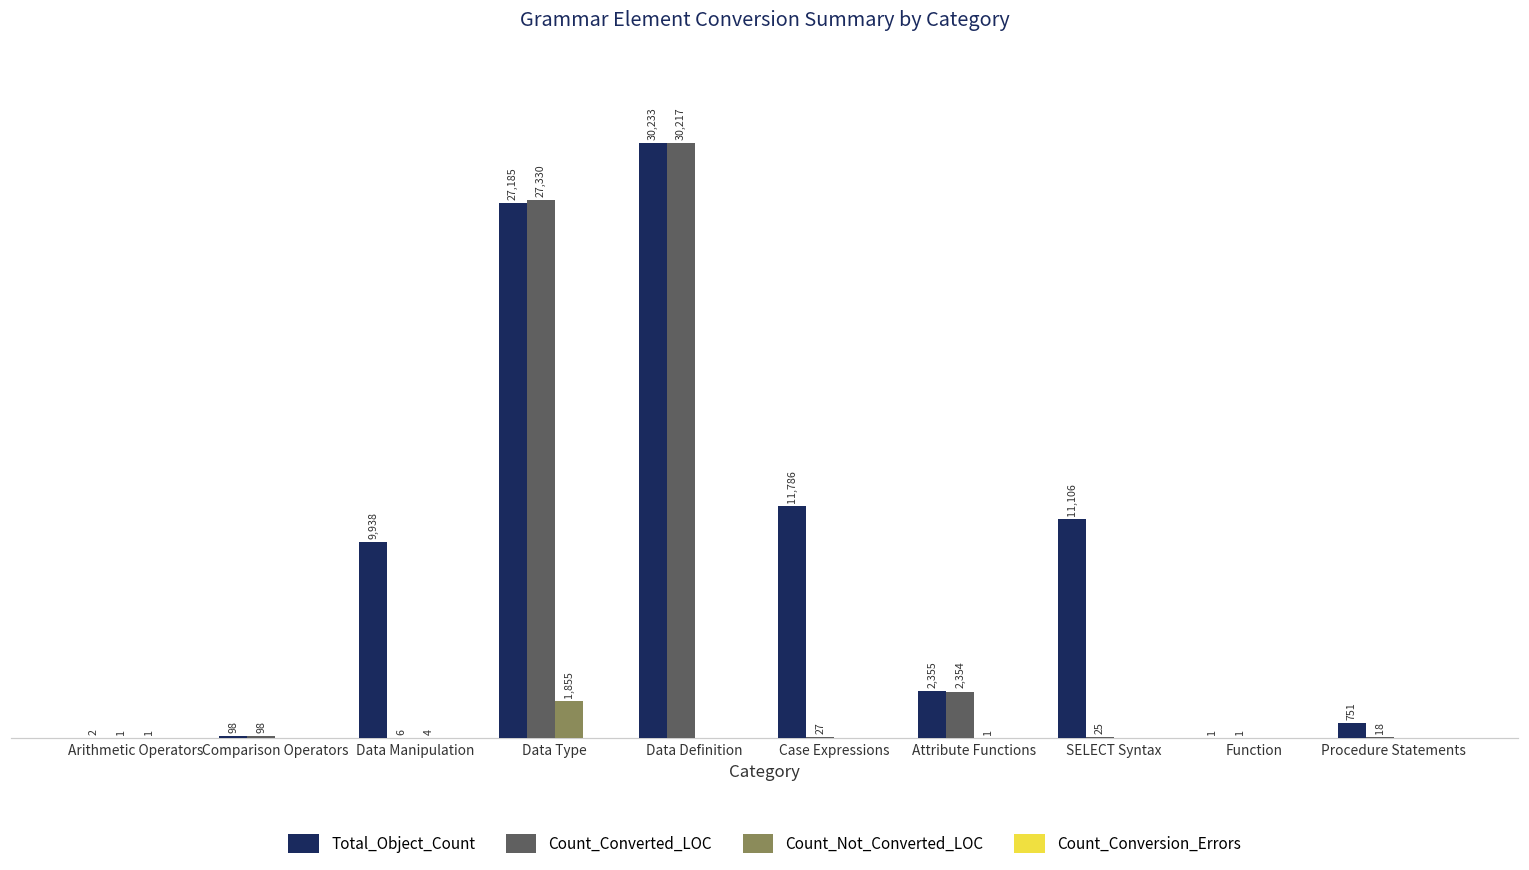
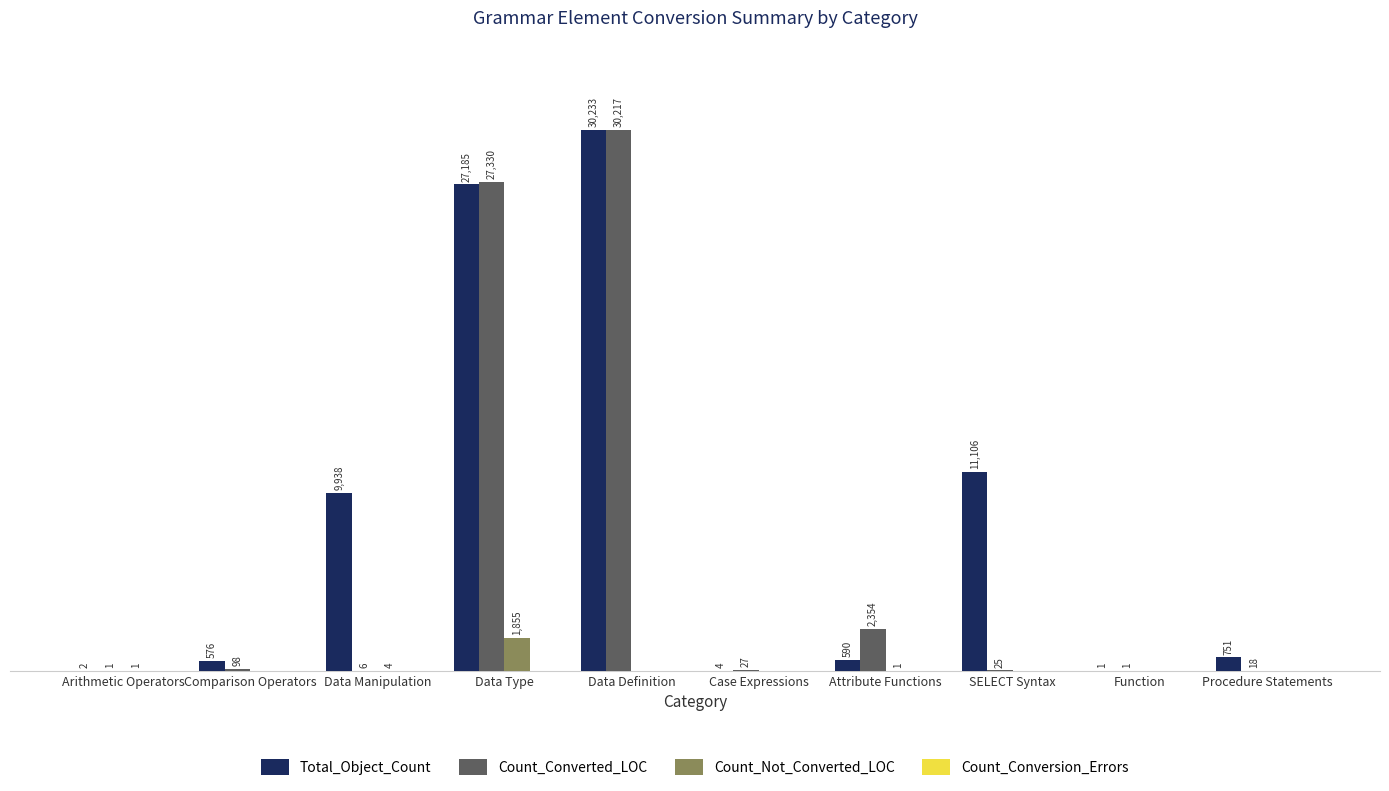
Total_Object_Count, Comparison Operators: 98 -> 576
Total_Object_Count, Case Expressions: 11,786 -> 4
Total_Object_Count, Attribute Functions: 2,355 -> 590
